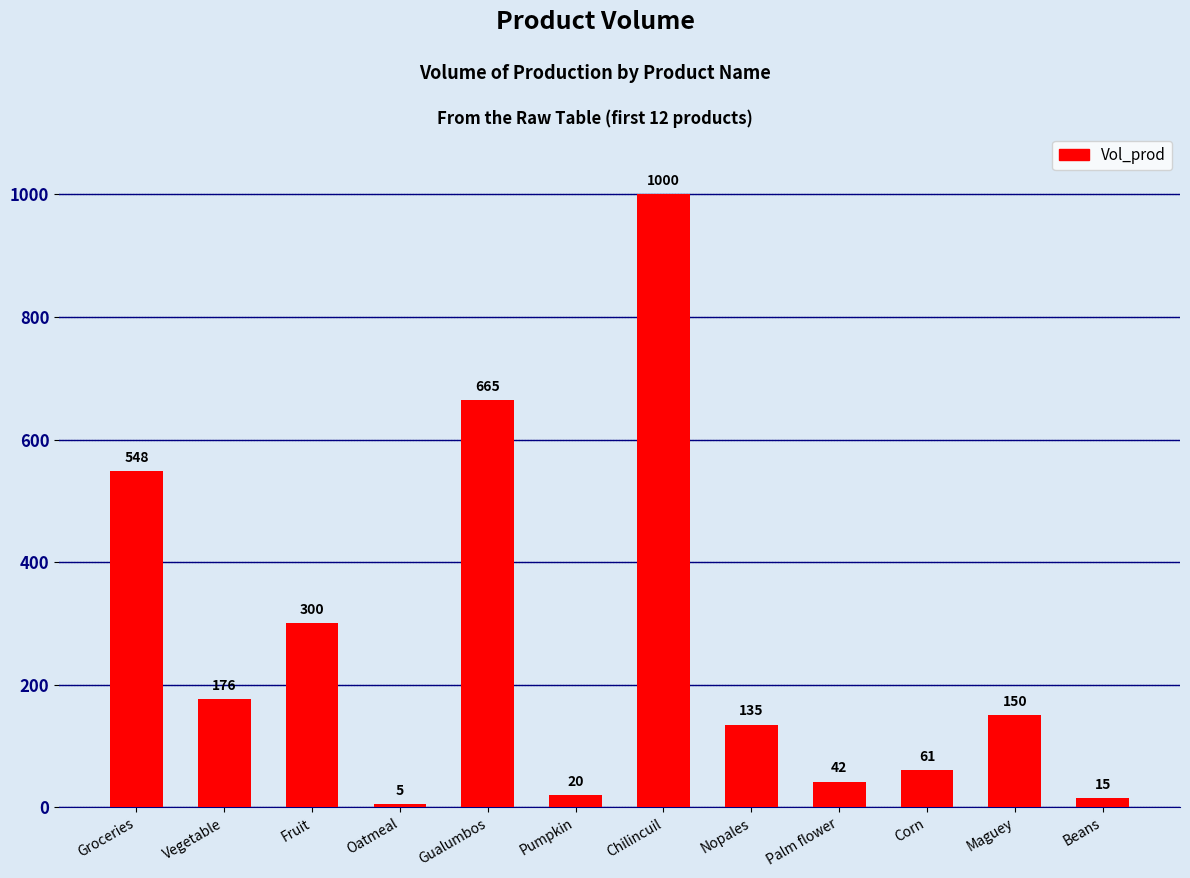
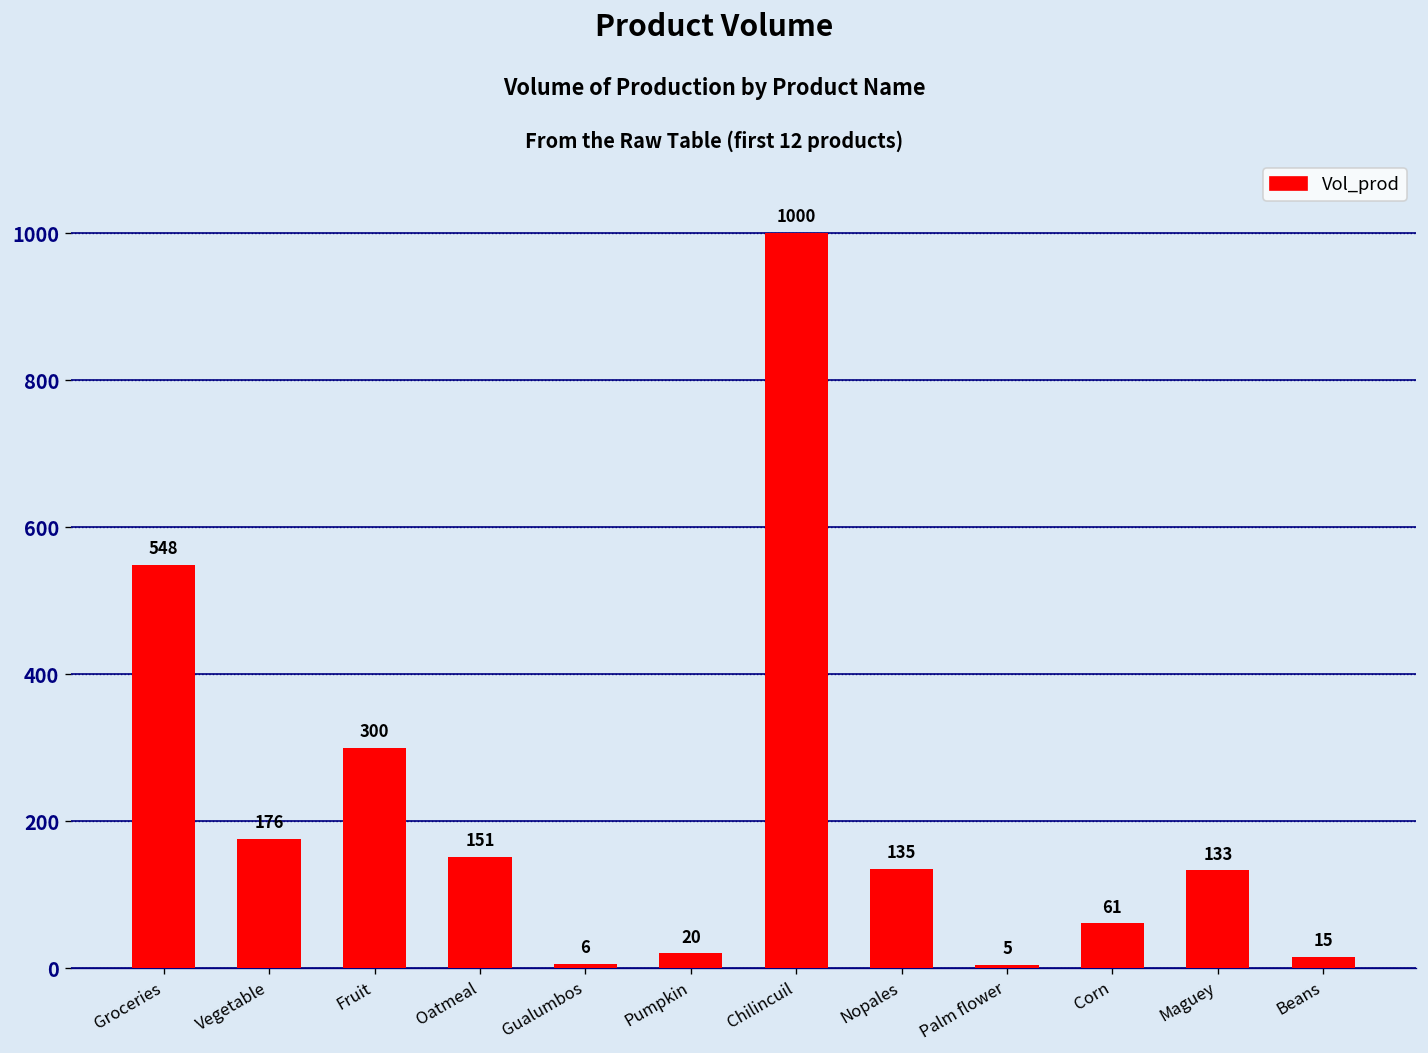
Oatmeal: 5 -> 151
Gualumbos: 665 -> 6
Palm flower: 42 -> 5
Maguey: 150 -> 133
